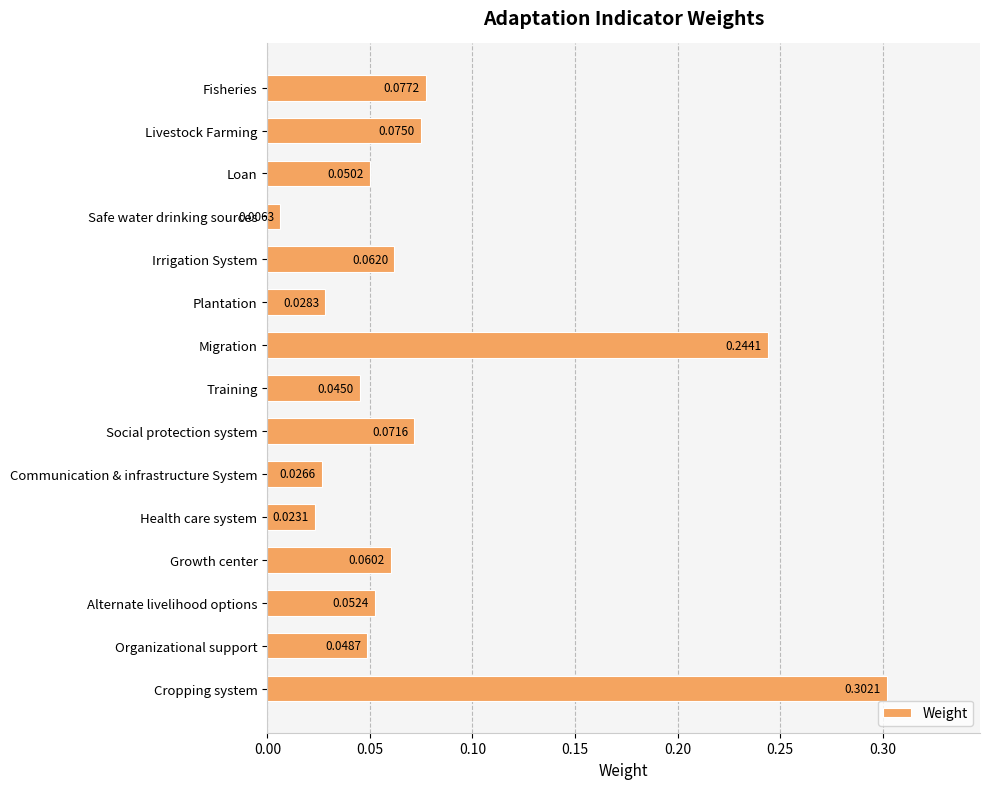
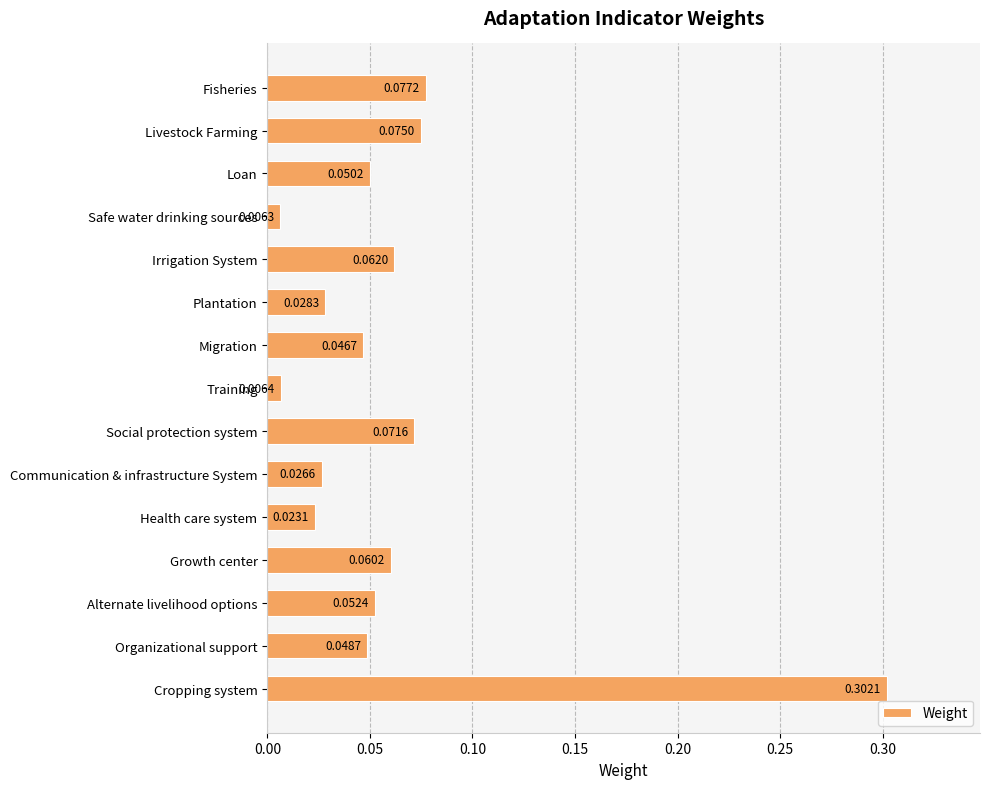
Migration: 0.2441 -> 0.0467
Training: 0.0450 -> 0.0064
